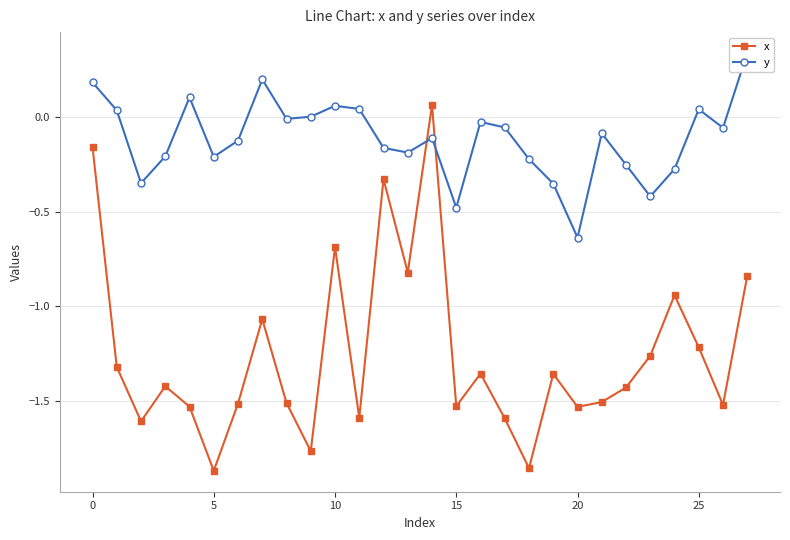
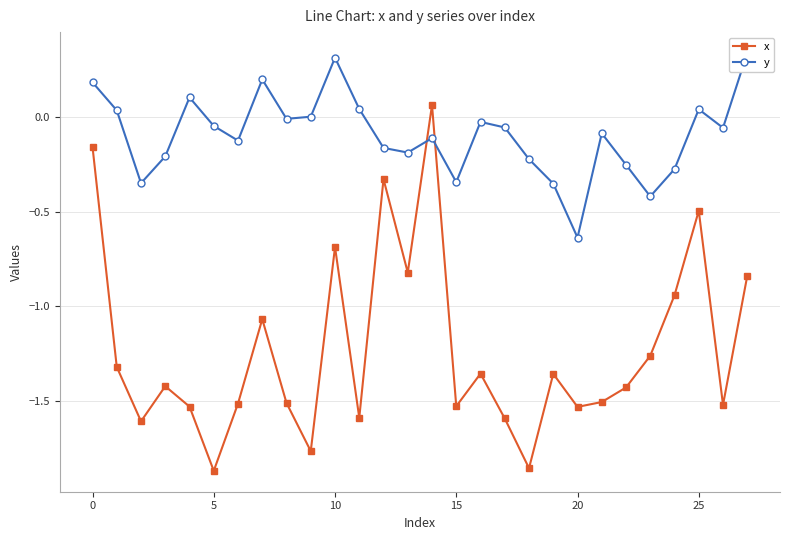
y, 5: -0.21 -> -0.05
y, 10: 0.06 -> 0.31
y, 15: -0.48 -> -0.34
x, 25: -1.22 -> -0.50
